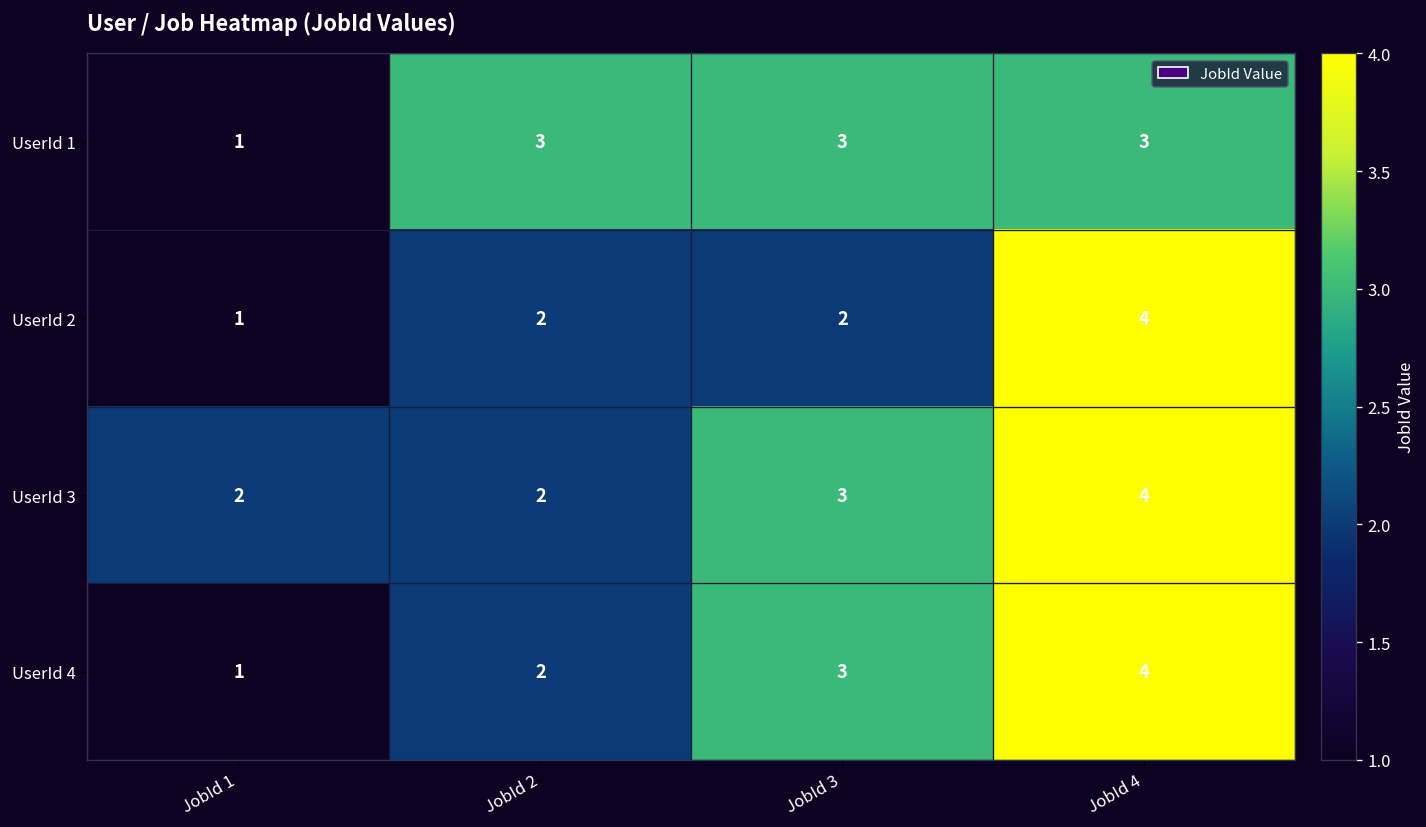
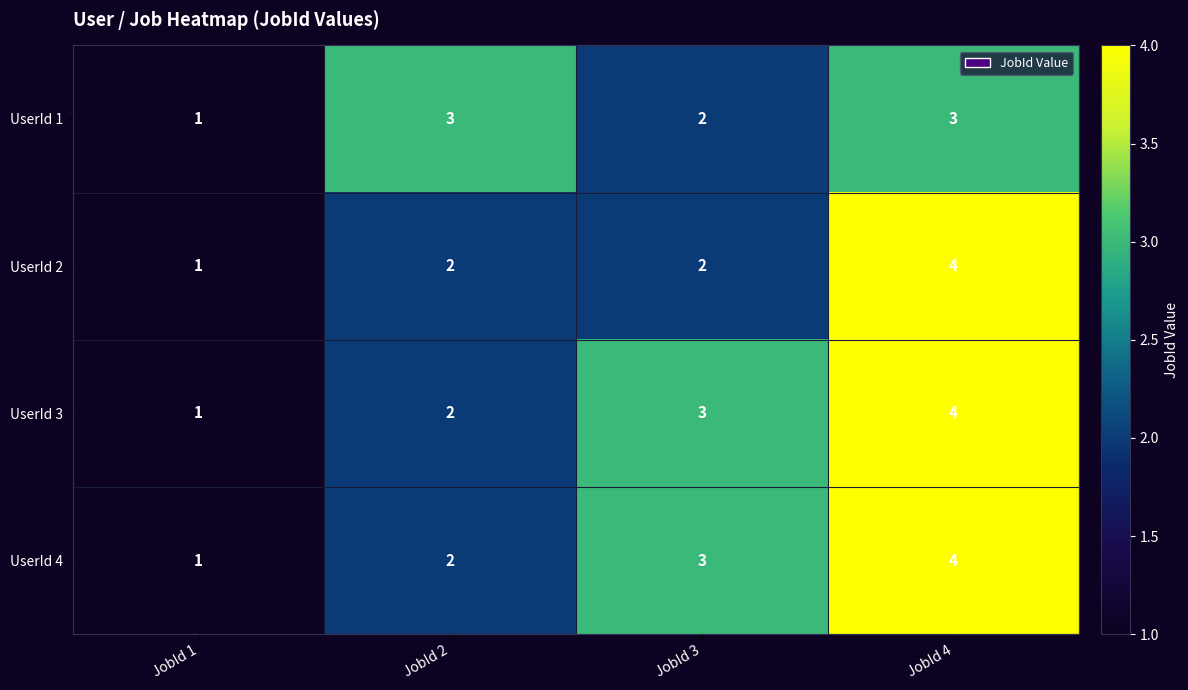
UserId 1, JobId 3: 3 -> 2
UserId 3, JobId 1: 2 -> 1
